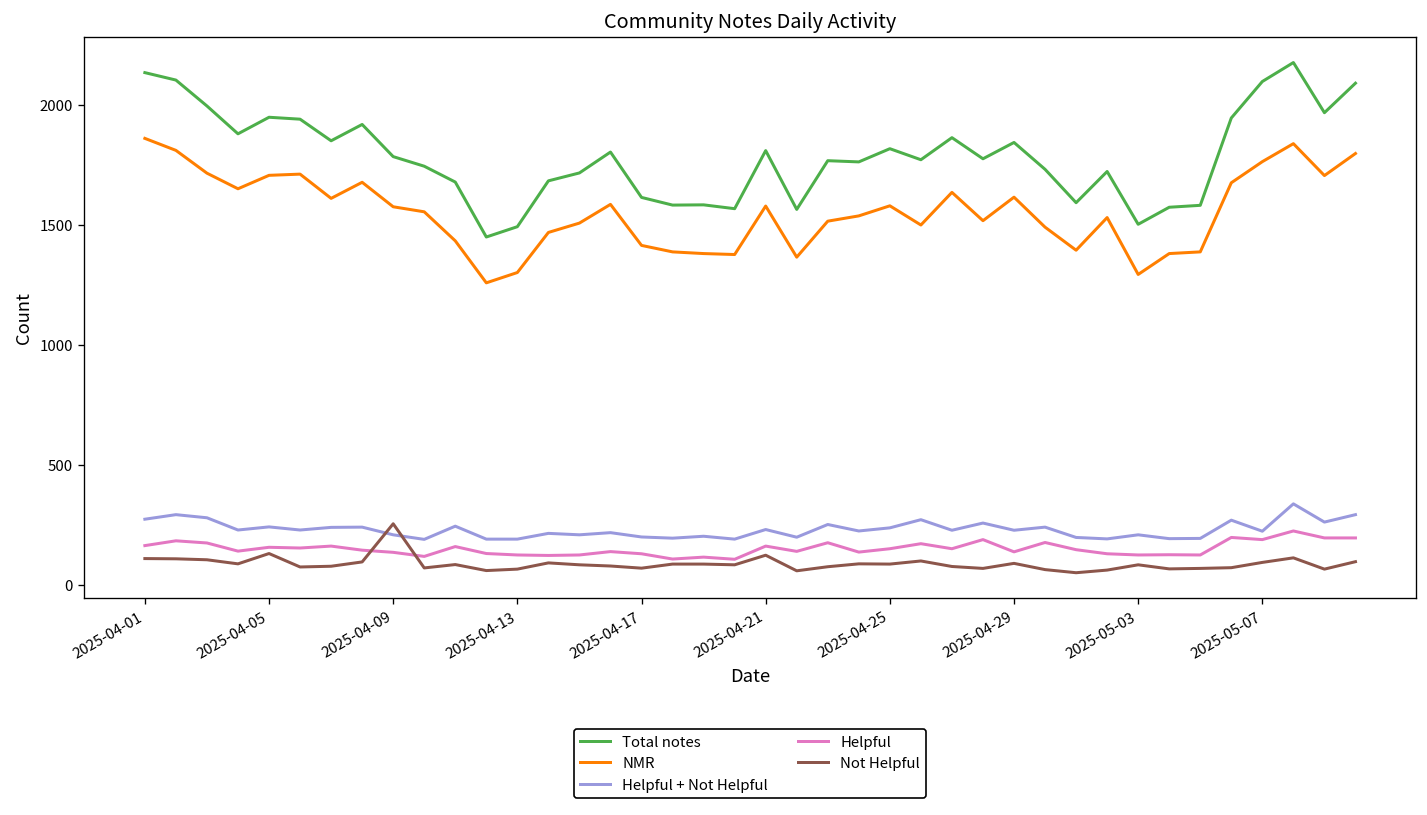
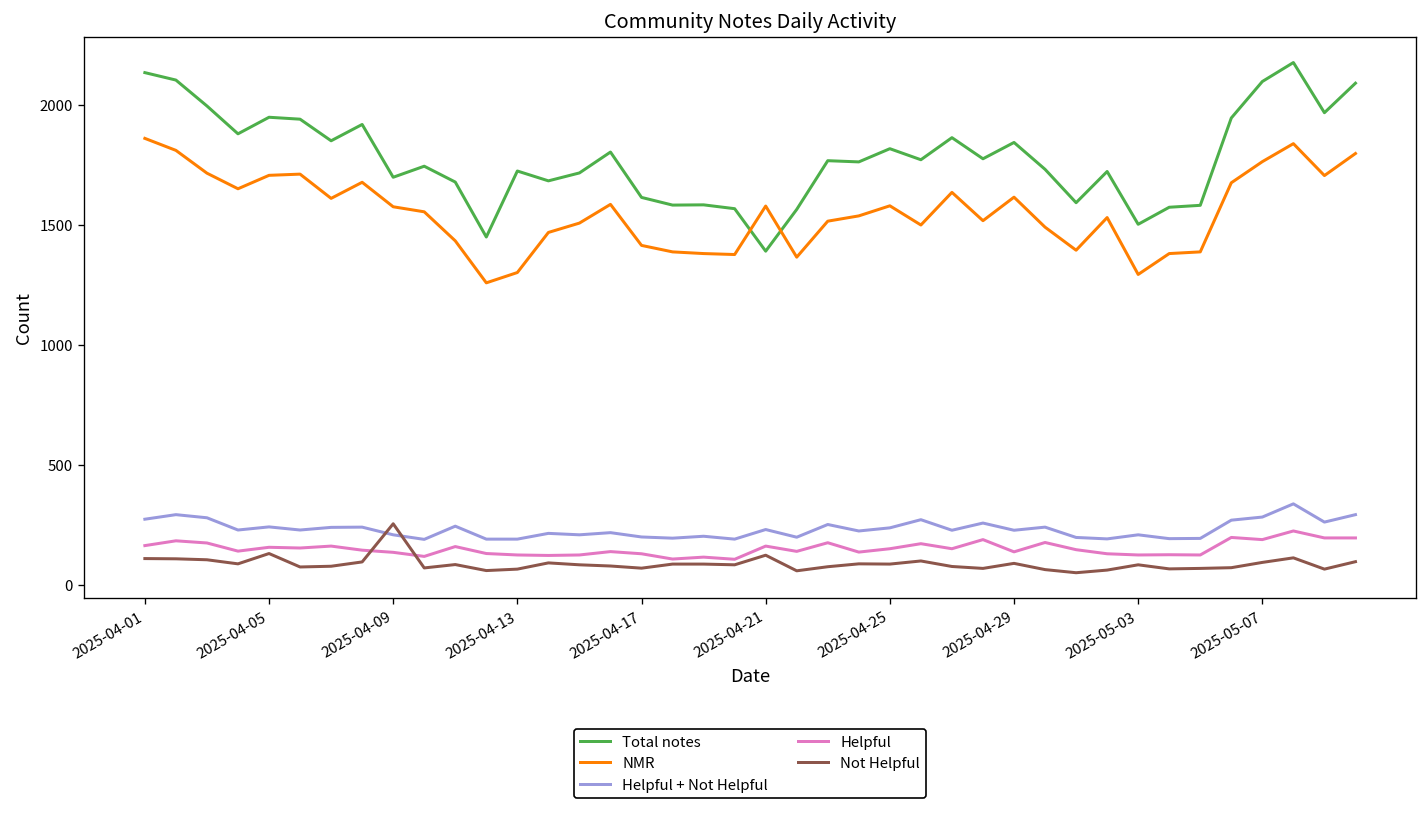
Total notes, 2025-04-09: 1790 -> 1700
Total notes, 2025-04-13: 1490 -> 1730
Total notes, 2025-04-21: 1810 -> 1390
Helpful + Not Helpful, 2025-05-07: 220 -> 280
